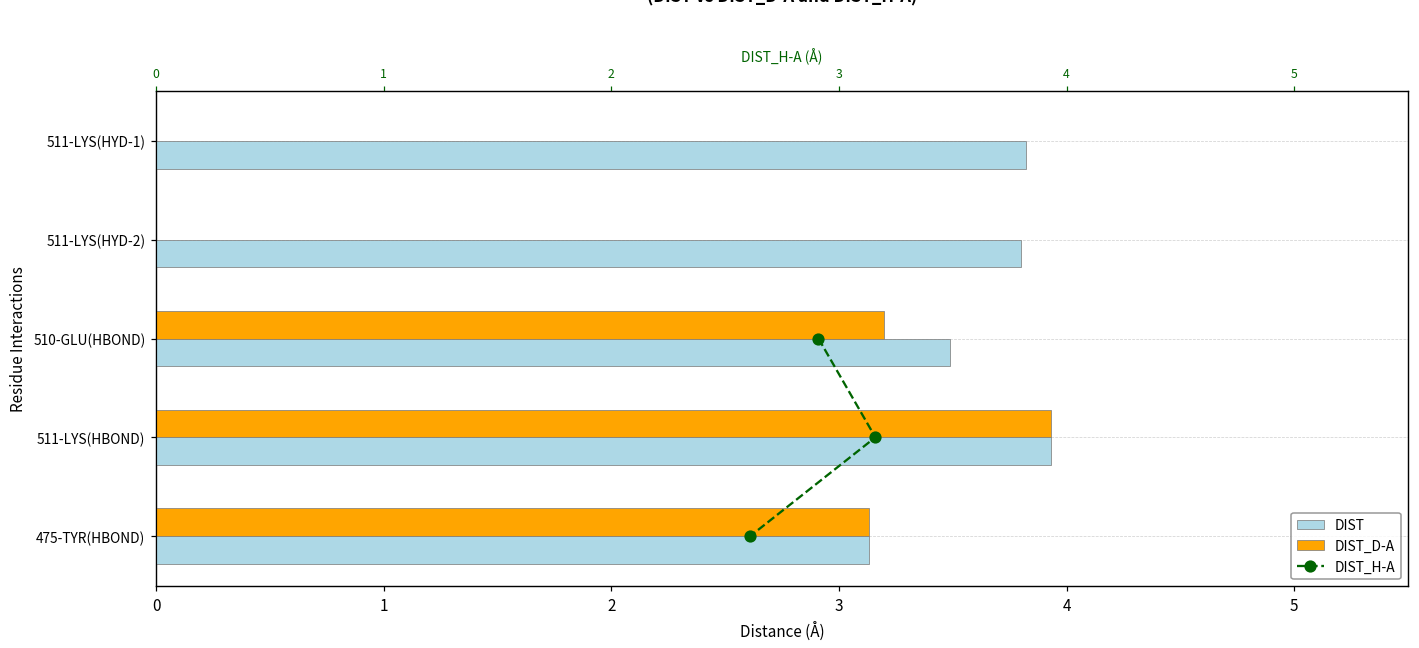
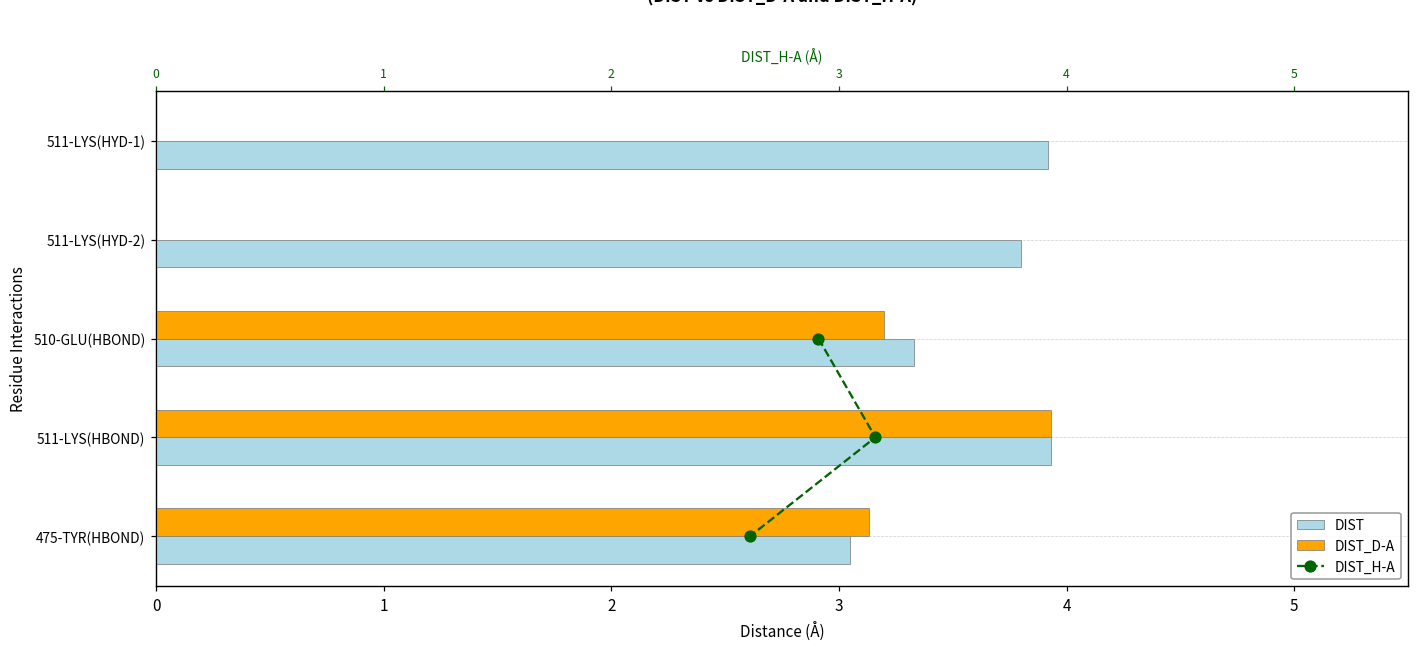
DIST, 511-LYS(HYD-1): 3.82 -> 3.92
DIST, 510-GLU(HBOND): 3.49 -> 3.33
DIST, 475-TYR(HBOND): 3.13 -> 3.05
